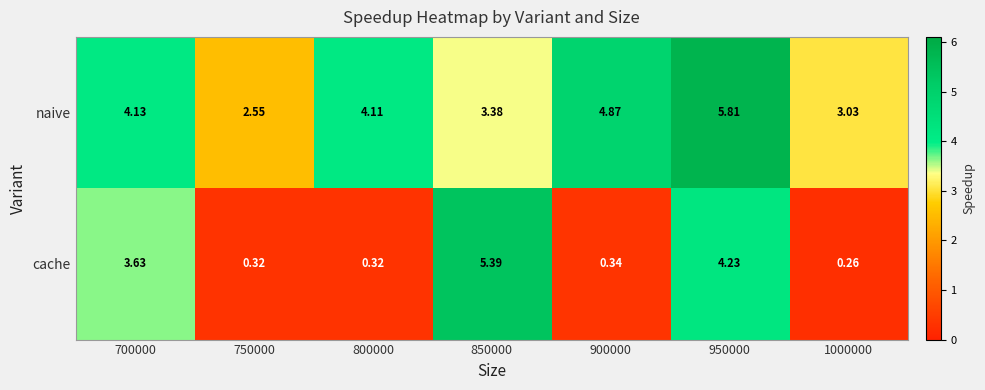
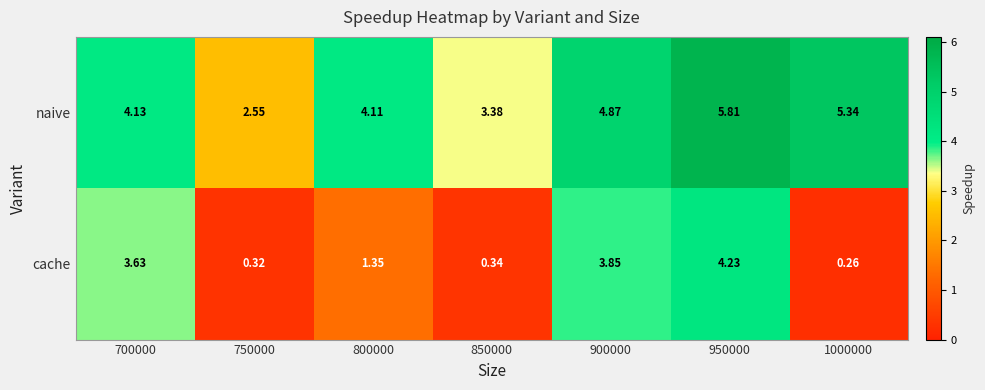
naive, 1000000: 3.03 -> 5.34
cache, 800000: 0.32 -> 1.35
cache, 850000: 5.39 -> 0.34
cache, 900000: 0.34 -> 3.85
